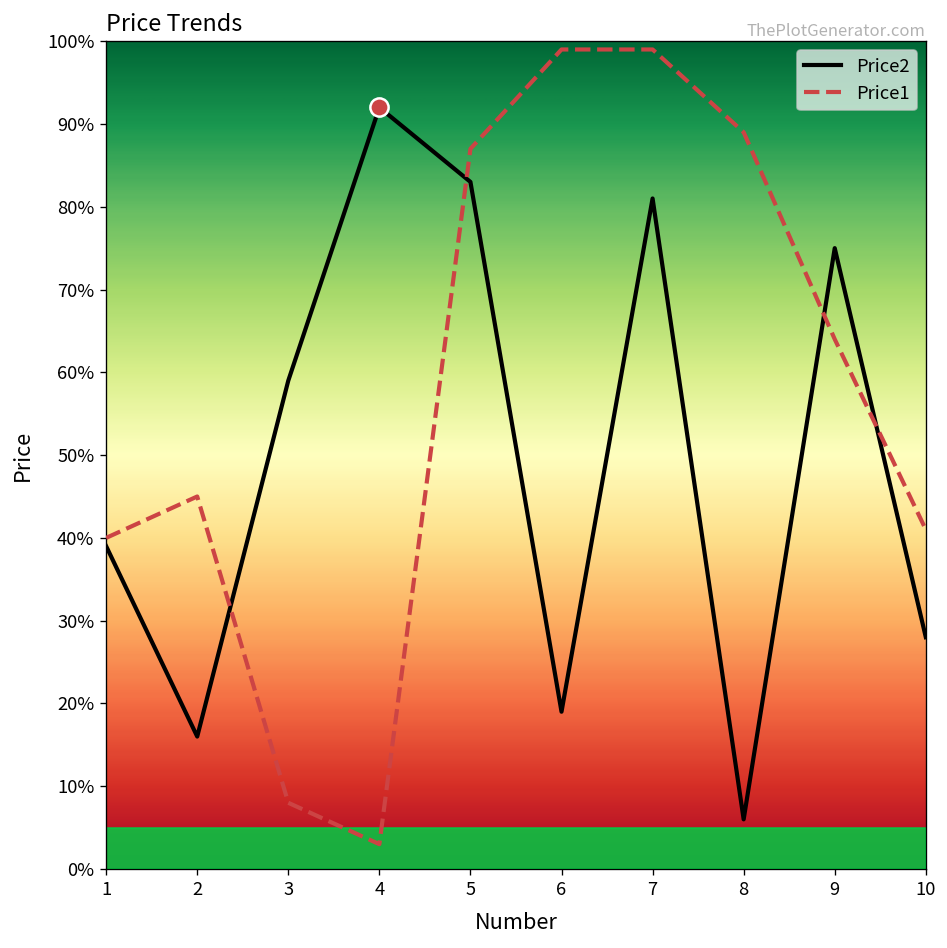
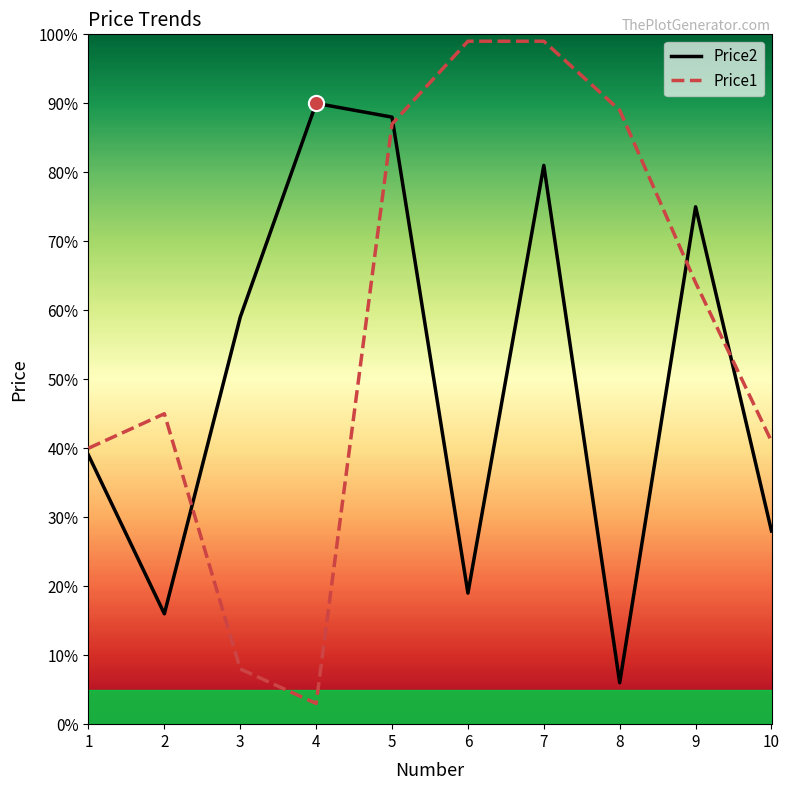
Price2, 4: 92% -> 90%
Price2, 5: 83% -> 88%
